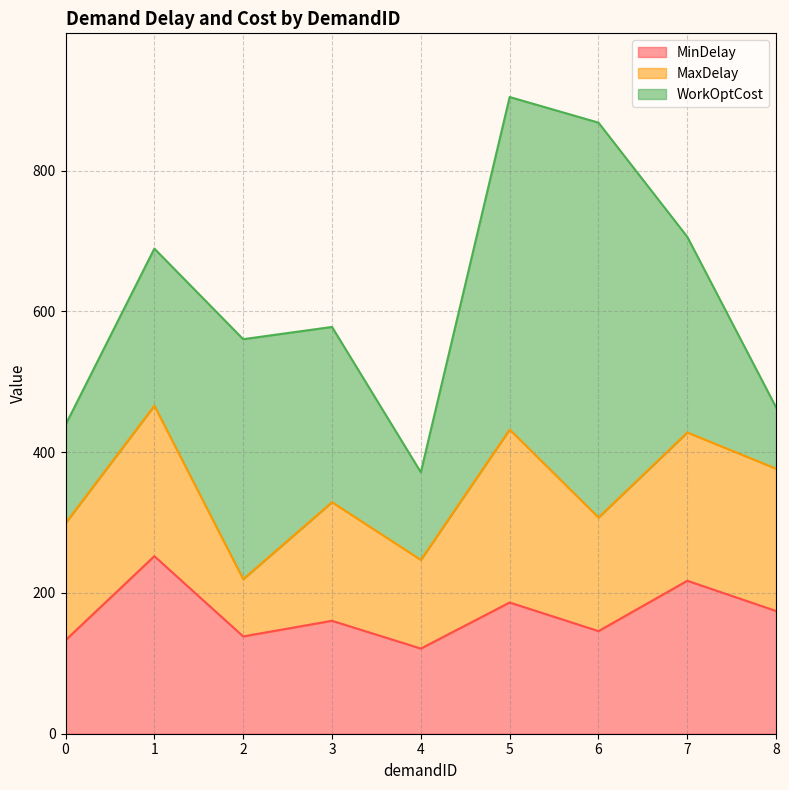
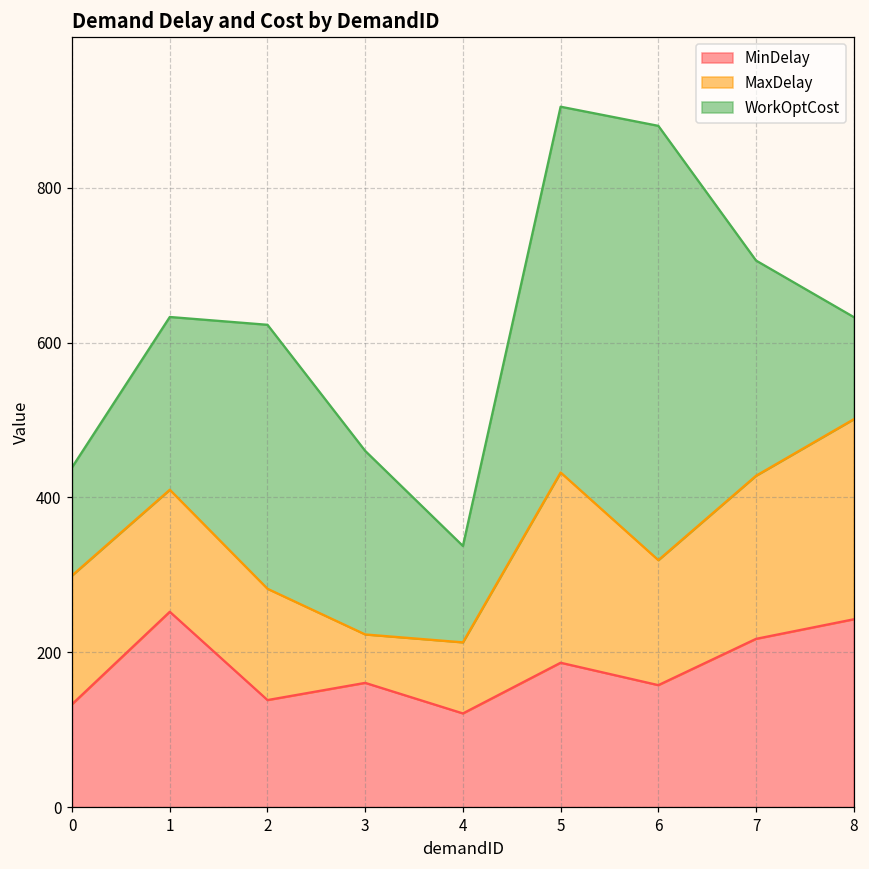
MaxDelay, 1: 210 -> 160
MaxDelay, 2: 80 -> 140
MaxDelay, 3: 170 -> 60
WorkOptCost, 3: 250 -> 240
MaxDelay, 4: 130 -> 90
MinDelay, 6: 150 -> 160
MinDelay, 8: 170 -> 240
MaxDelay, 8: 200 -> 260
WorkOptCost, 8: 90 -> 130
